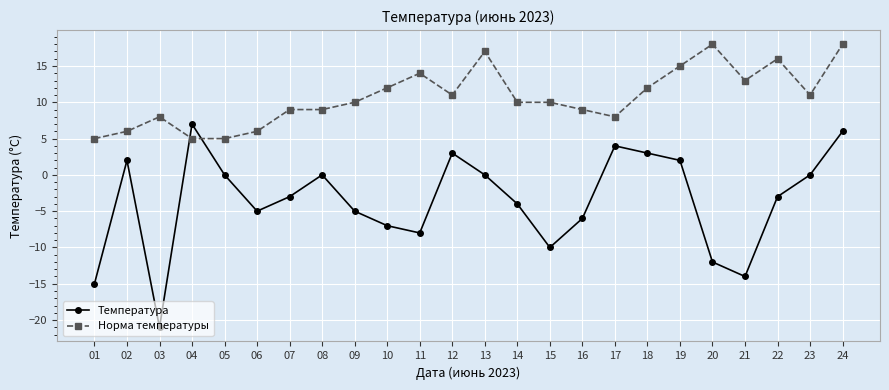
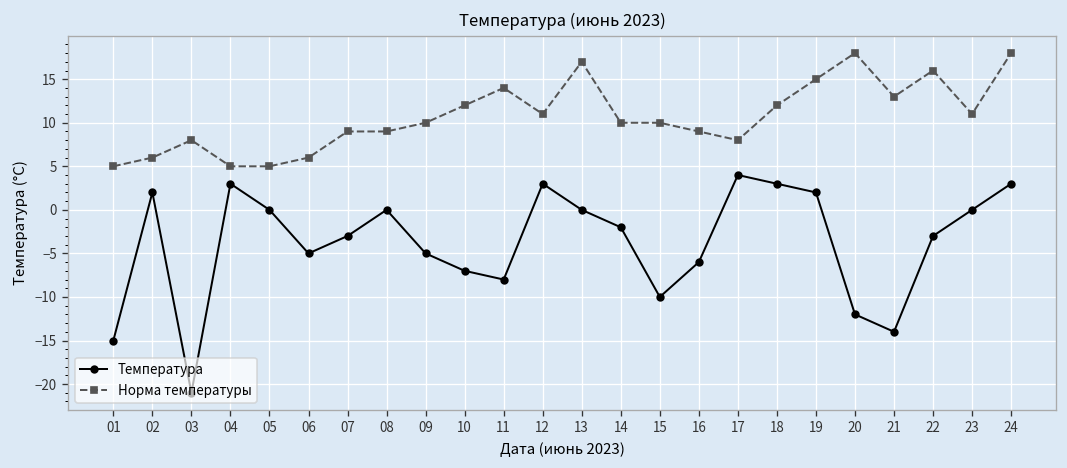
Температура, 04: 7 -> 3
Температура, 14: -4 -> -2
Температура, 24: 6 -> 3
